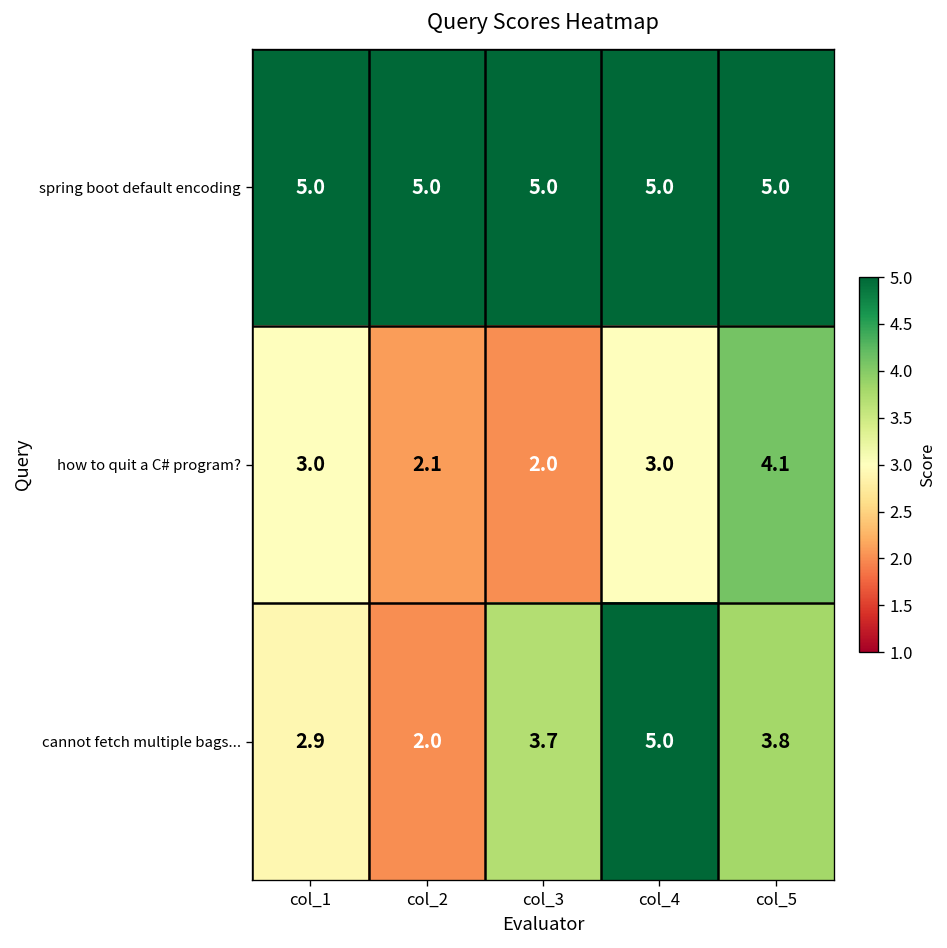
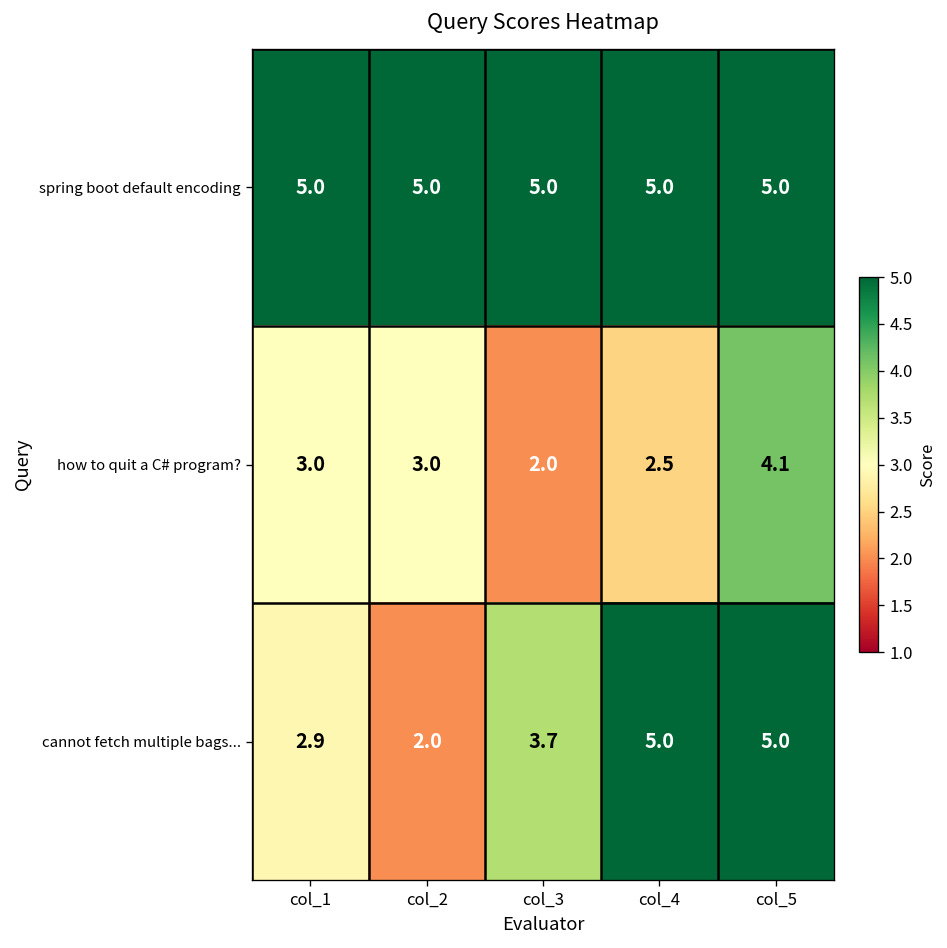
how to quit a C# program?, col_2: 2.1 -> 3.0
how to quit a C# program?, col_4: 3.0 -> 2.5
cannot fetch multiple bags..., col_5: 3.8 -> 5.0
